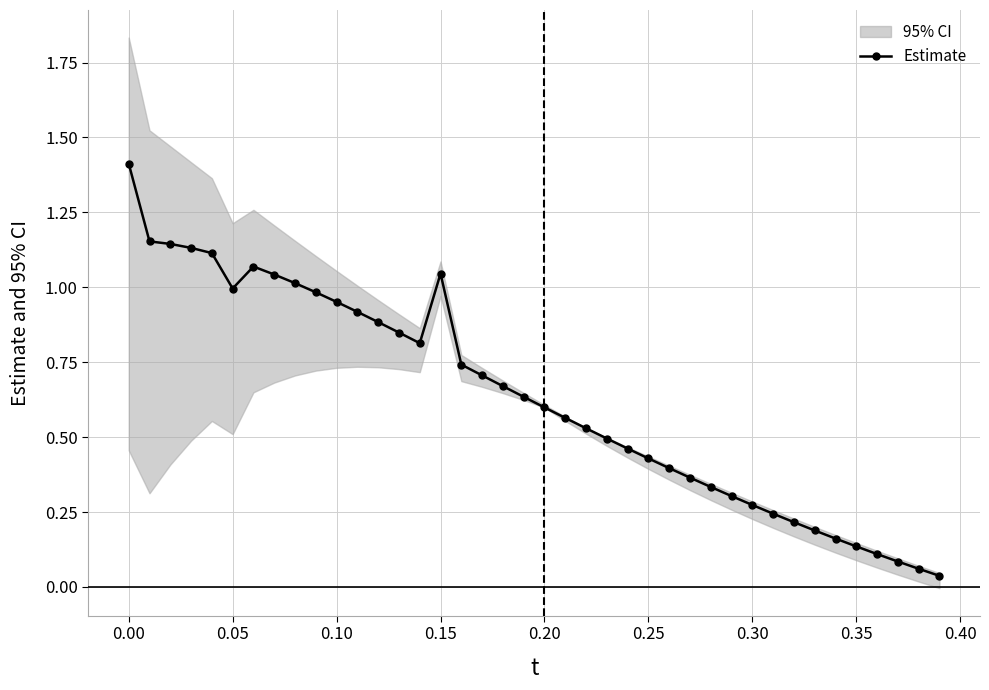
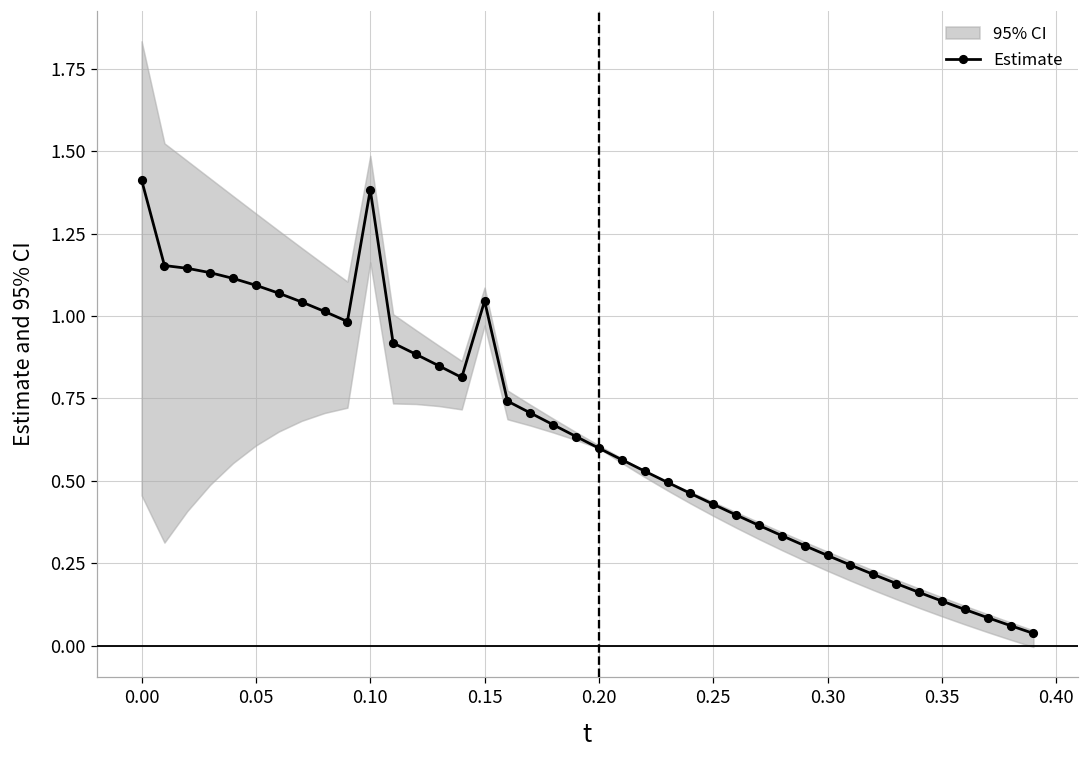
Estimate, 0.05: 1.00 -> 1.09
Estimate, 0.10: 0.95 -> 1.38
